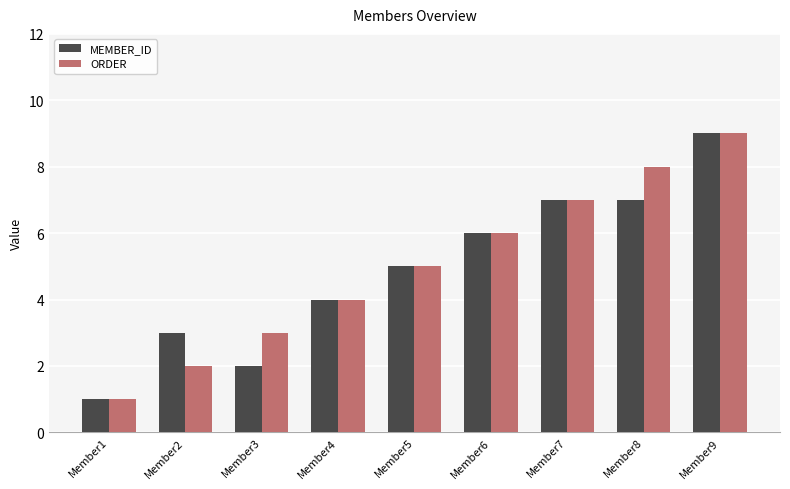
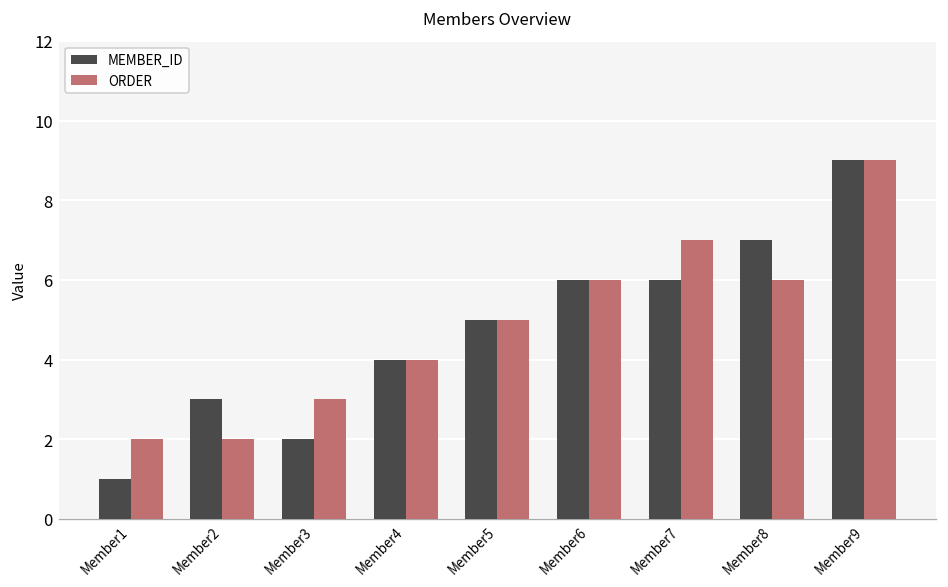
ORDER, Member1: 1 -> 2
MEMBER_ID, Member7: 7 -> 6
ORDER, Member8: 8 -> 6
